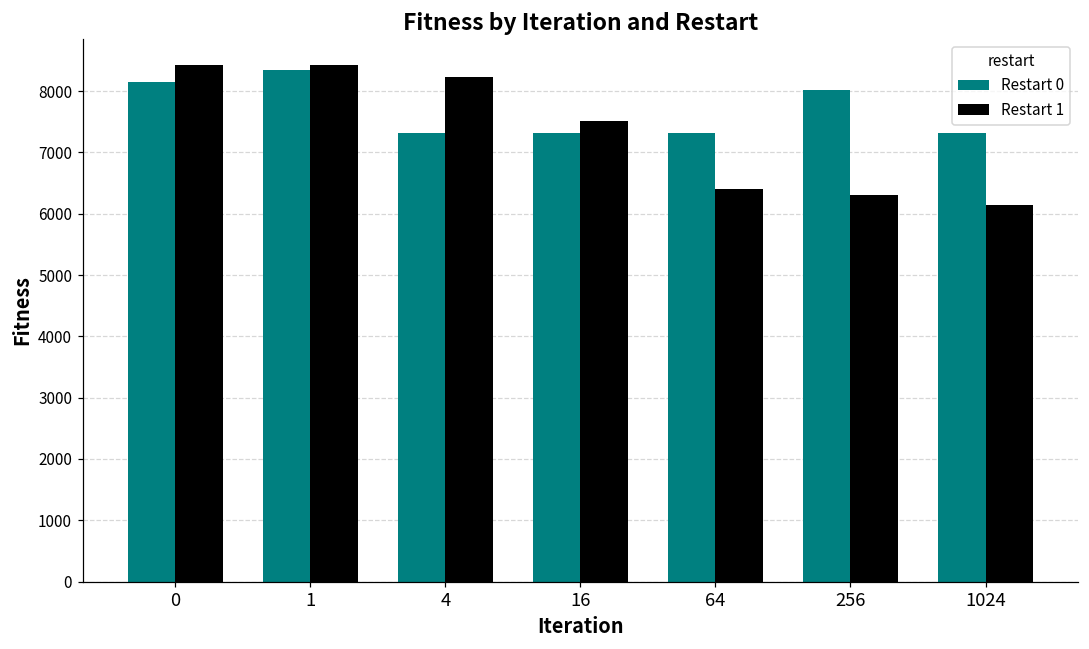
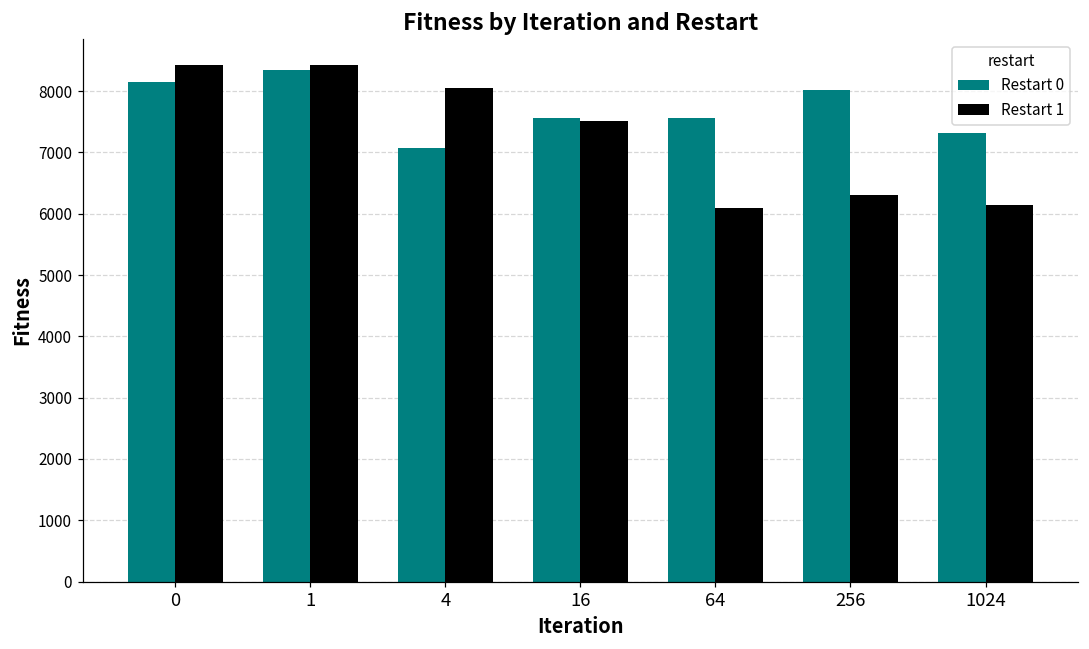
Restart 0, 4: 7300 -> 7100
Restart 1, 4: 8200 -> 8000
Restart 0, 16: 7300 -> 7600
Restart 0, 64: 7300 -> 7600
Restart 1, 64: 6400 -> 6100
